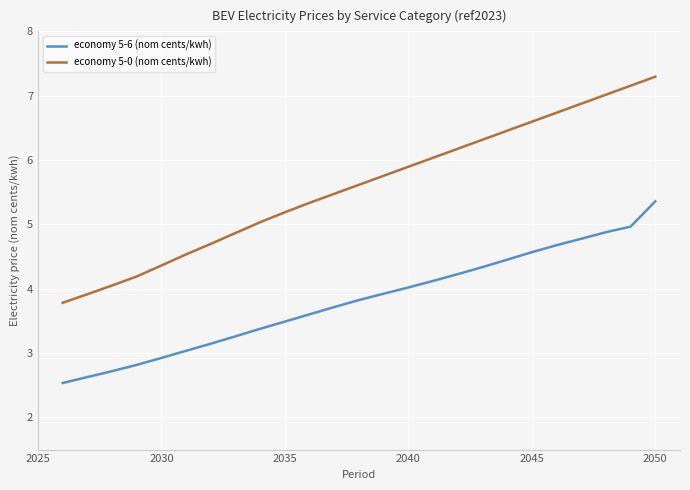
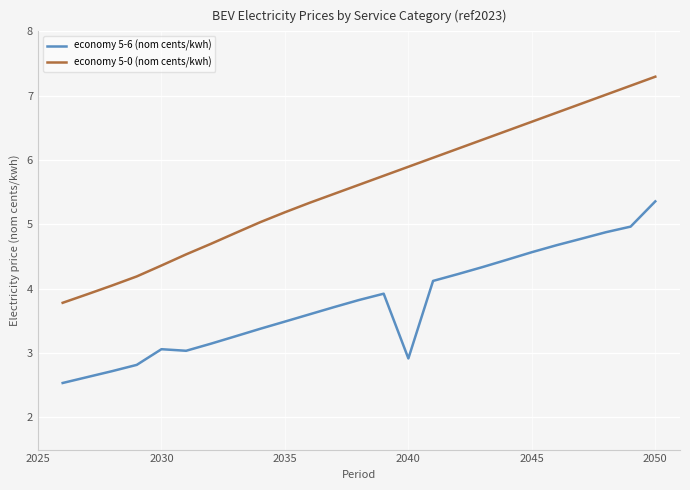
economy 5-6 (nom cents/kwh), 2030: 2.9 -> 3.1
economy 5-6 (nom cents/kwh), 2040: 4.0 -> 2.9
